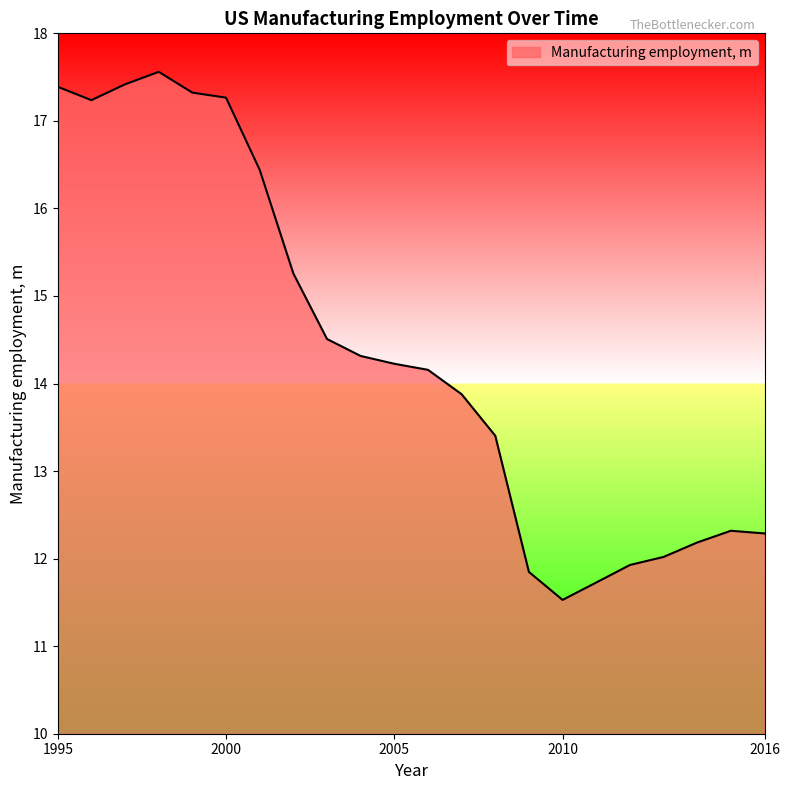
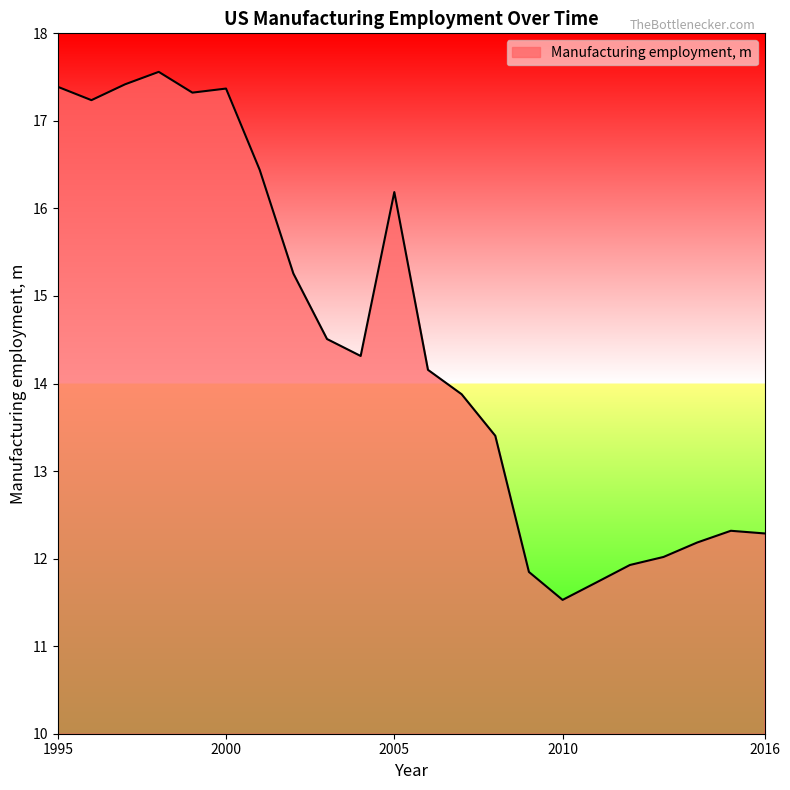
2000: 17.3 -> 17.4
2005: 14.2 -> 16.2
